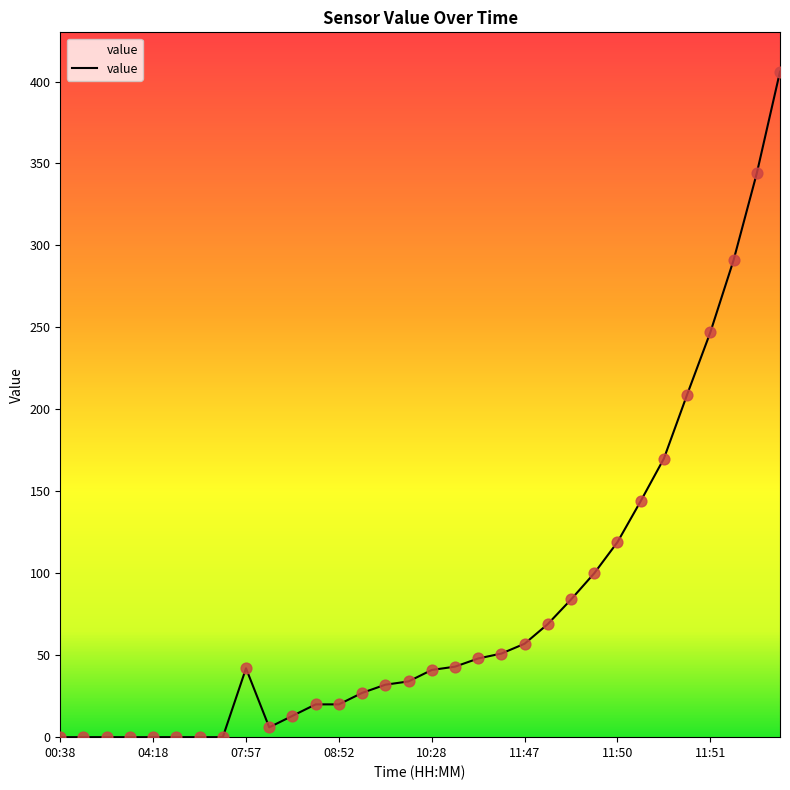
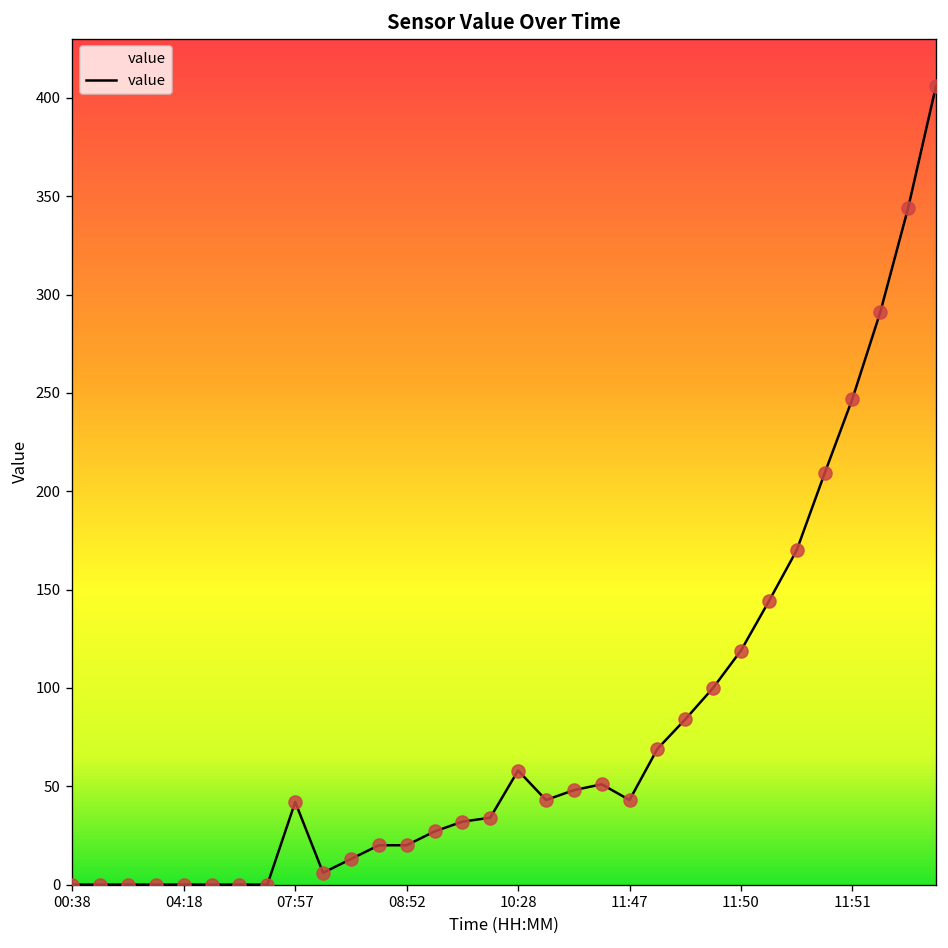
10:28: 41 -> 58
11:47: 57 -> 43
